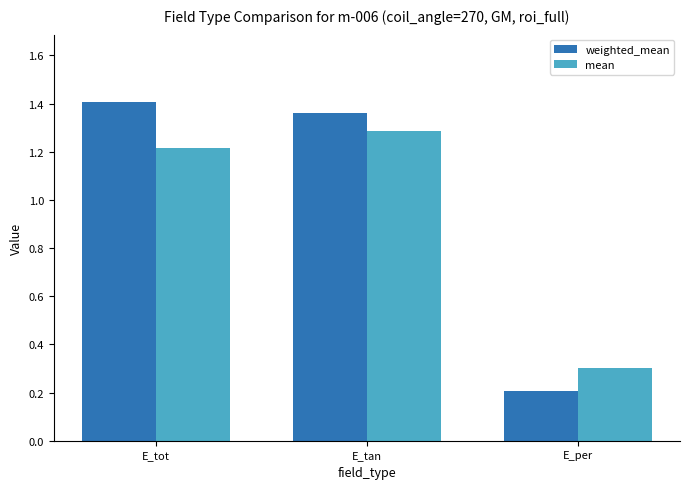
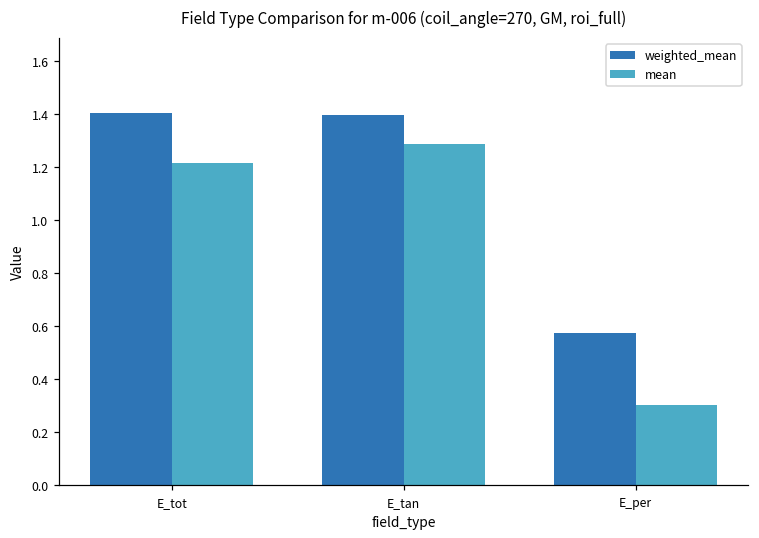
weighted_mean, E_tan: 1.36 -> 1.40
weighted_mean, E_per: 0.21 -> 0.57
